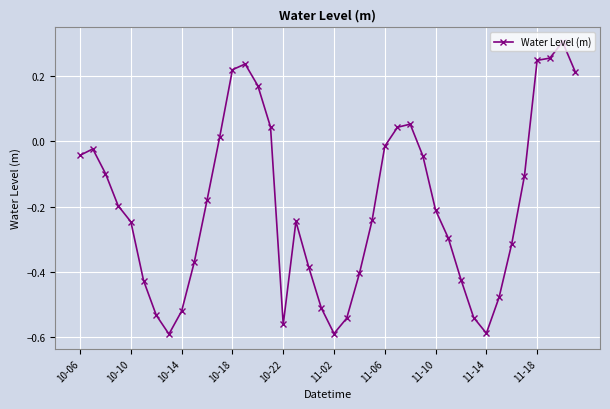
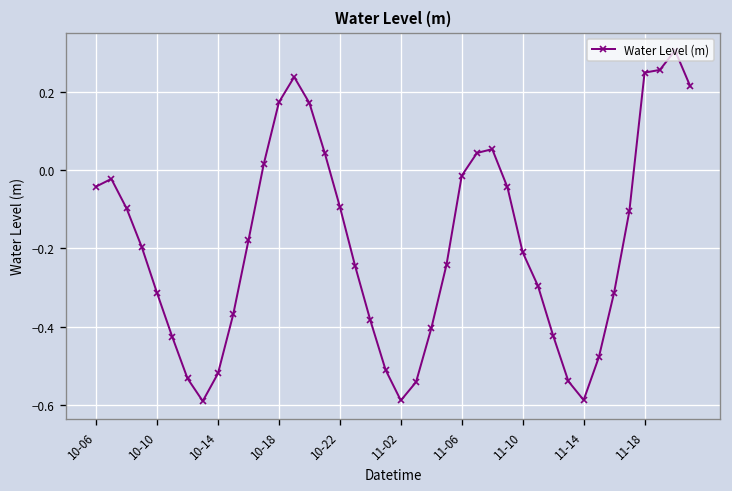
10-10: -0.25 -> -0.31
10-18: 0.22 -> 0.17
10-22: -0.56 -> -0.09
